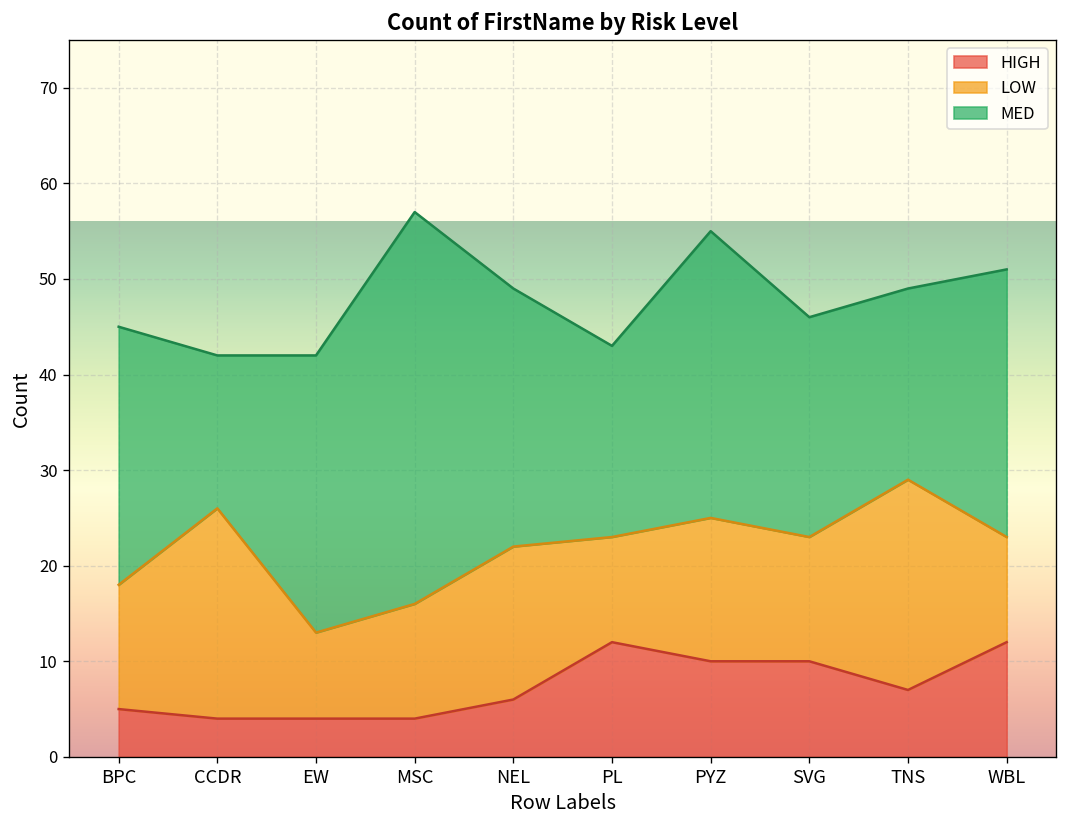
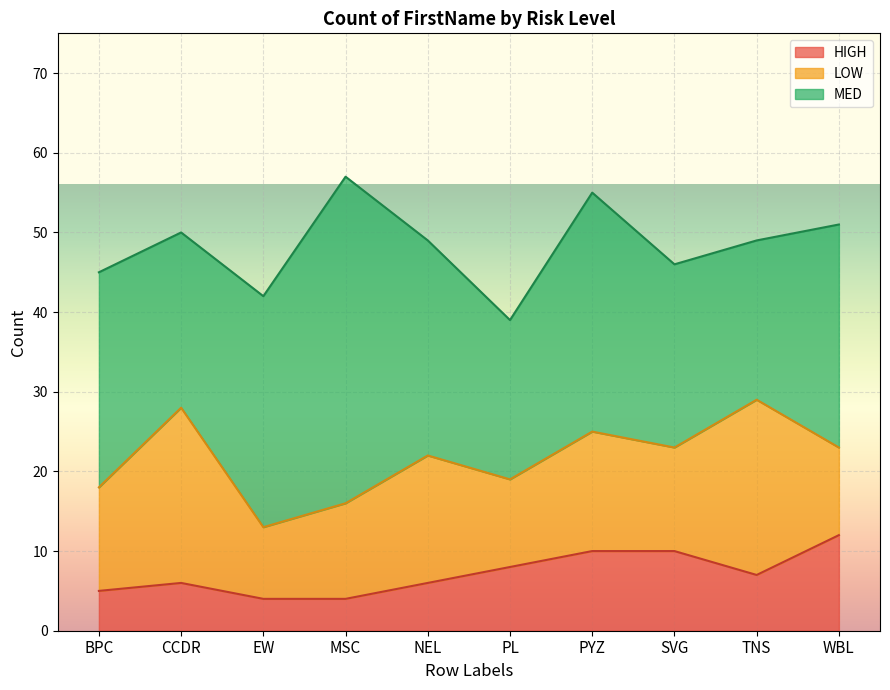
HIGH, CCDR: 4 -> 6
MED, CCDR: 16 -> 22
HIGH, PL: 12 -> 8
